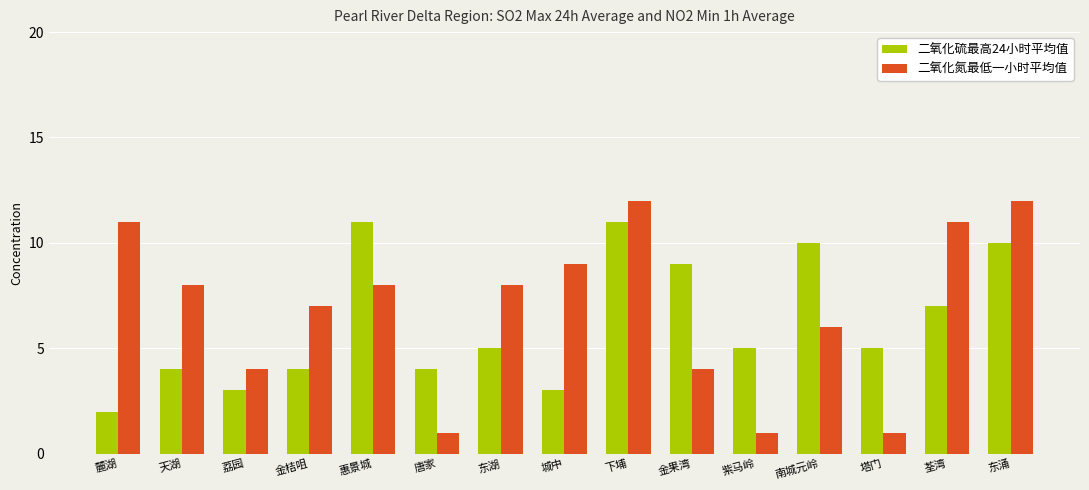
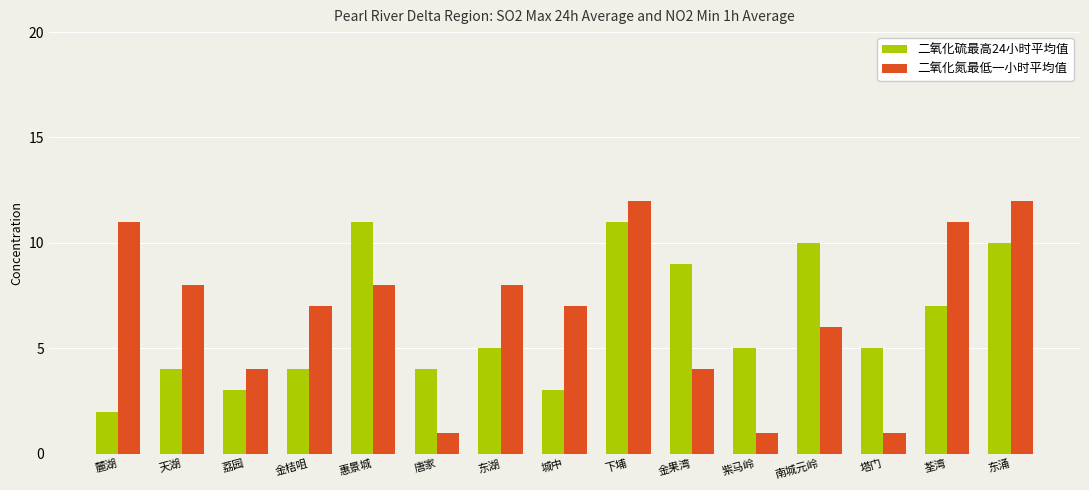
二氧化氮最低一小时平均值, 城中: 9 -> 7
